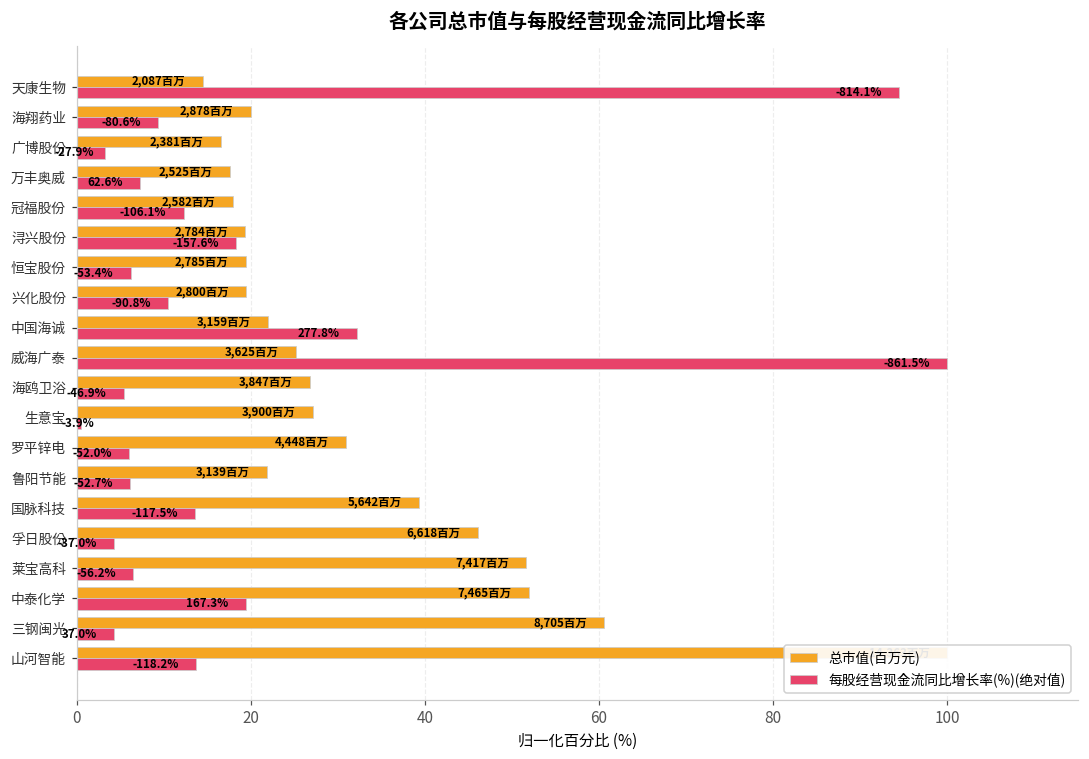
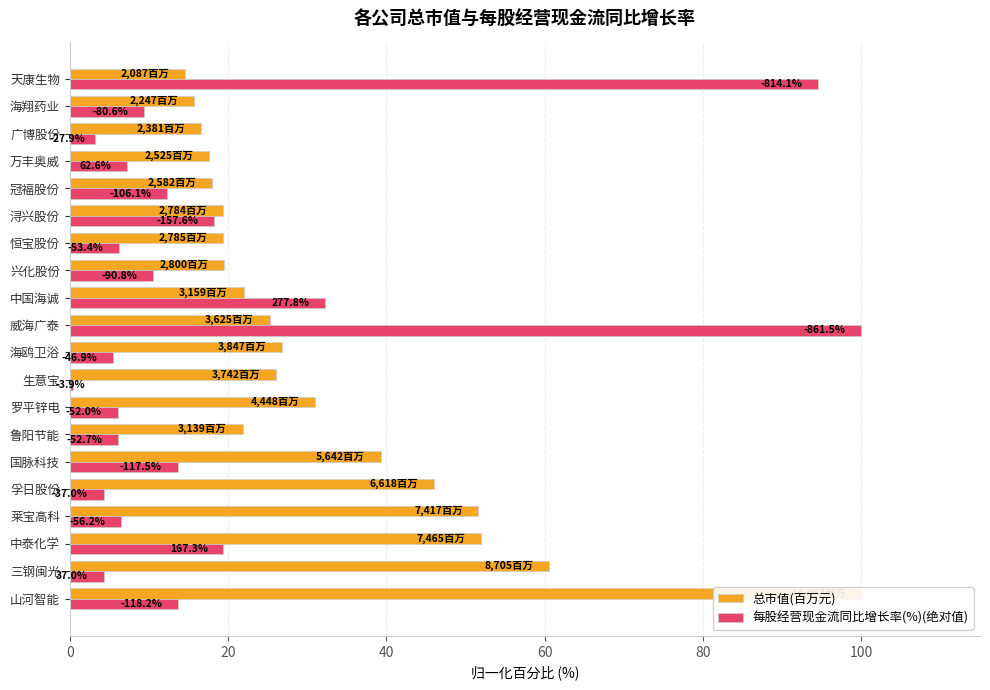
总市值(百万元), 海翔药业: 2,878 -> 2,247
总市值(百万元), 生意宝: 3,900 -> 3,742
